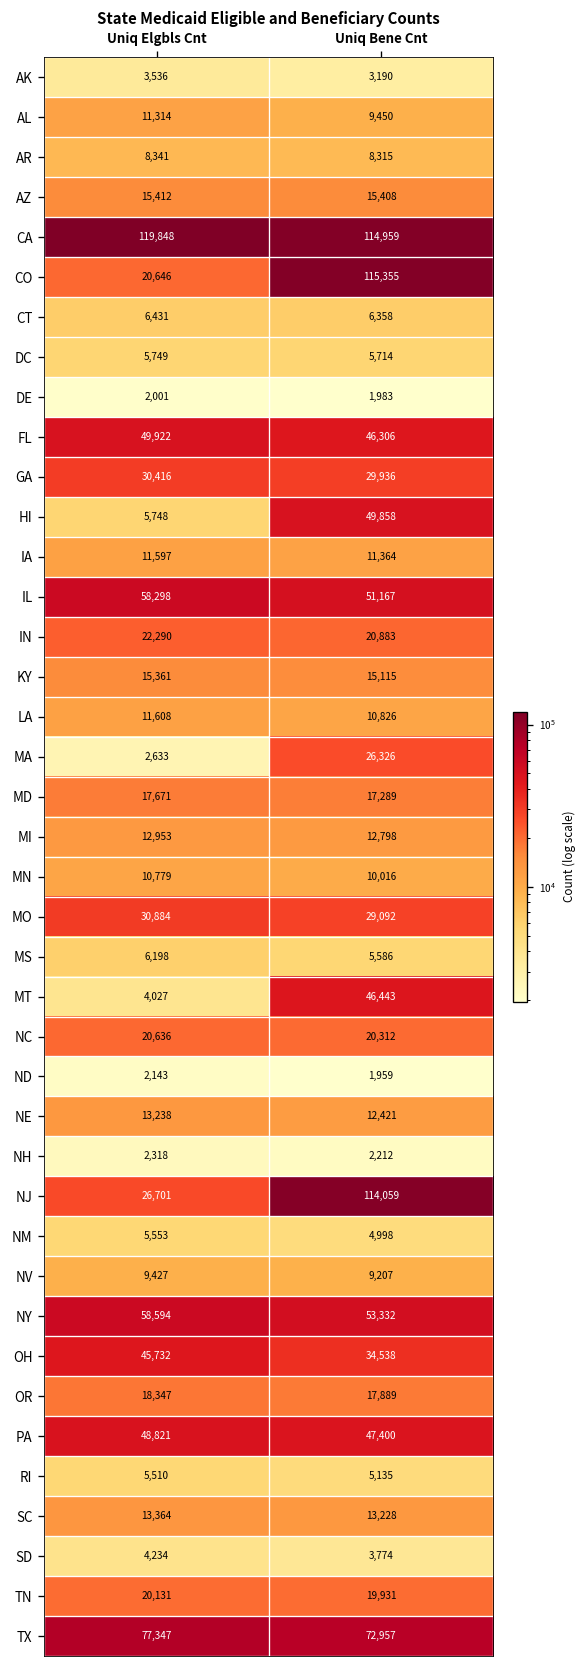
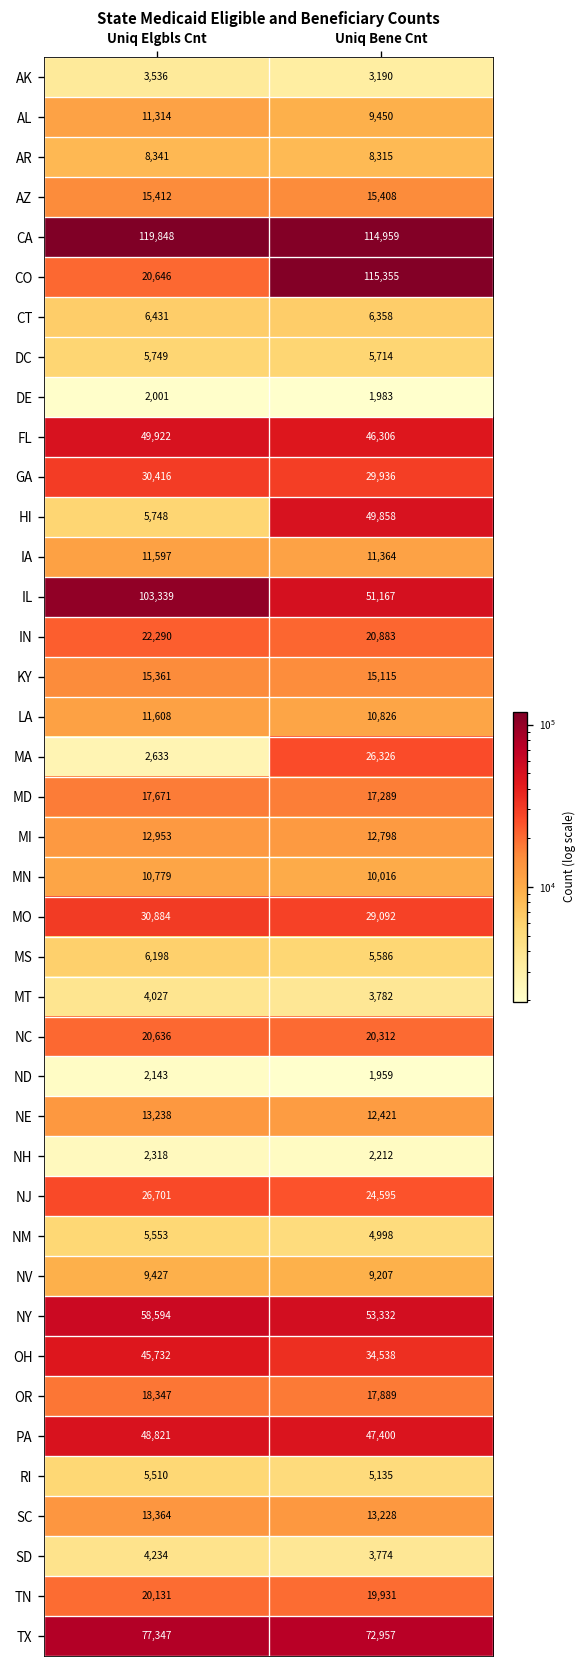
IL, Uniq Elgbls Cnt: 58,298 -> 103,339
MT, Uniq Bene Cnt: 46,443 -> 3,782
NJ, Uniq Bene Cnt: 114,059 -> 24,595
